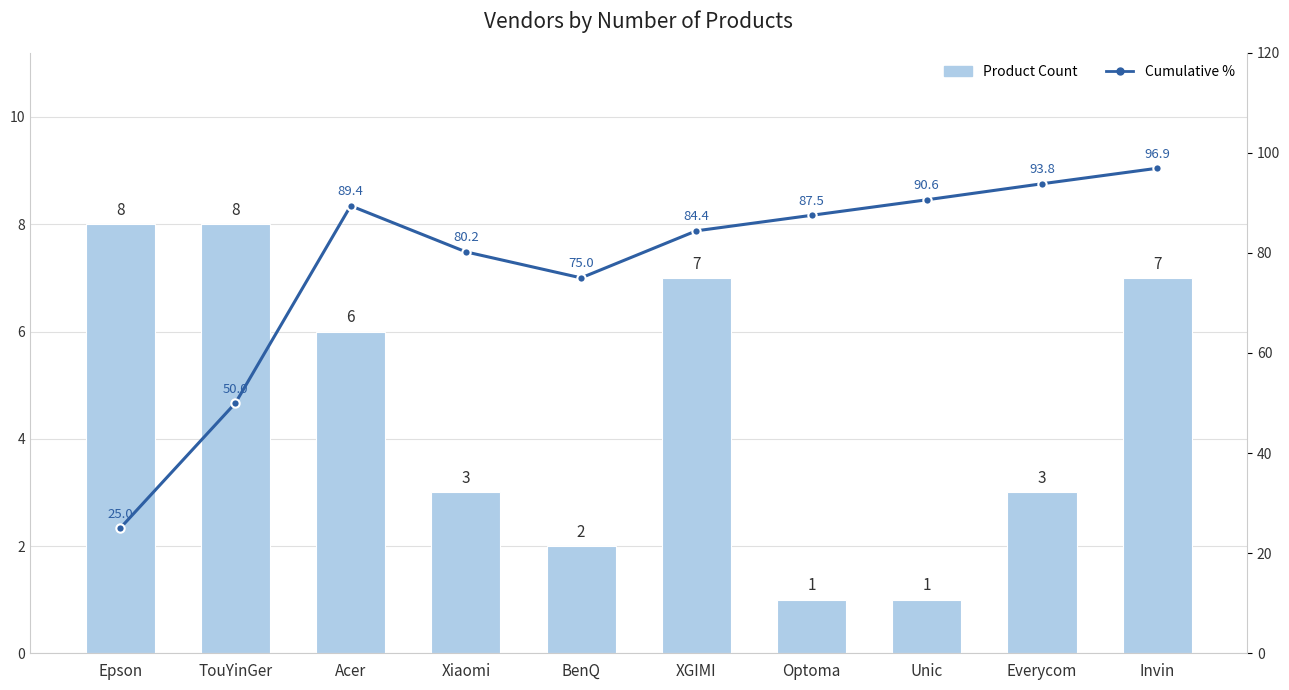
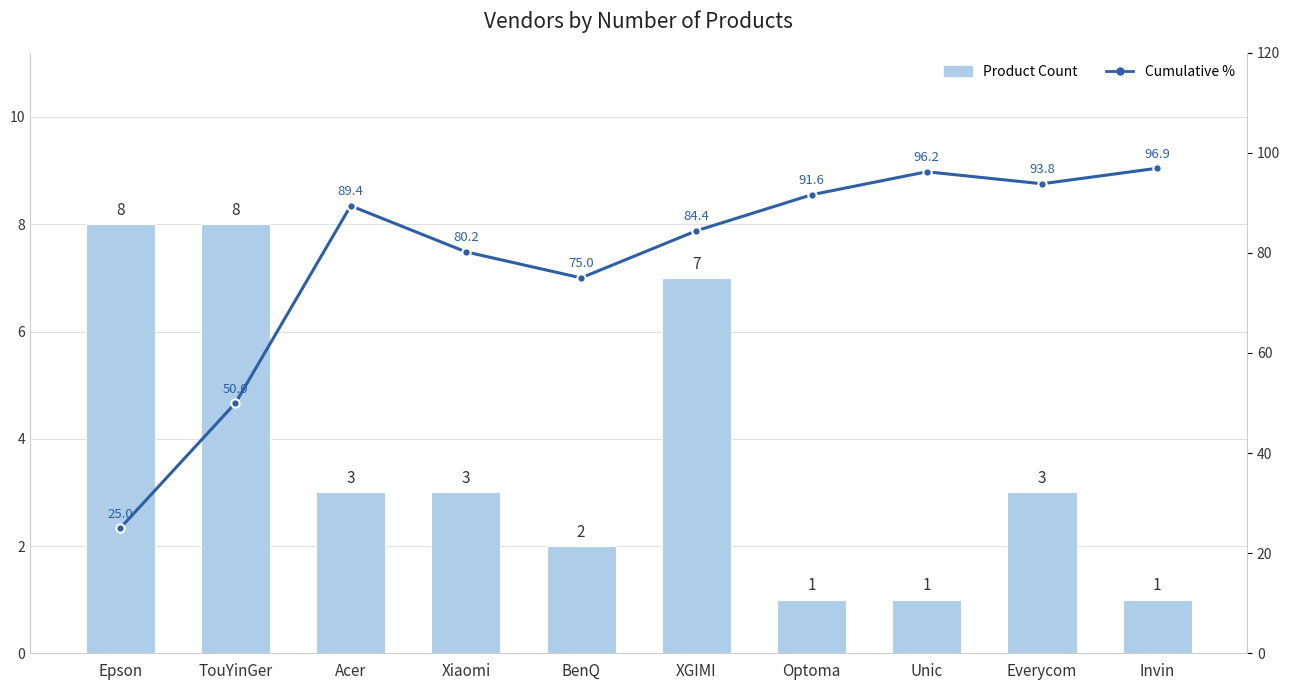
Product Count, Acer: 6 -> 3
Product Count, Invin: 7 -> 1
Cumulative %, Optoma: 87.5 -> 91.6
Cumulative %, Unic: 90.6 -> 96.2
